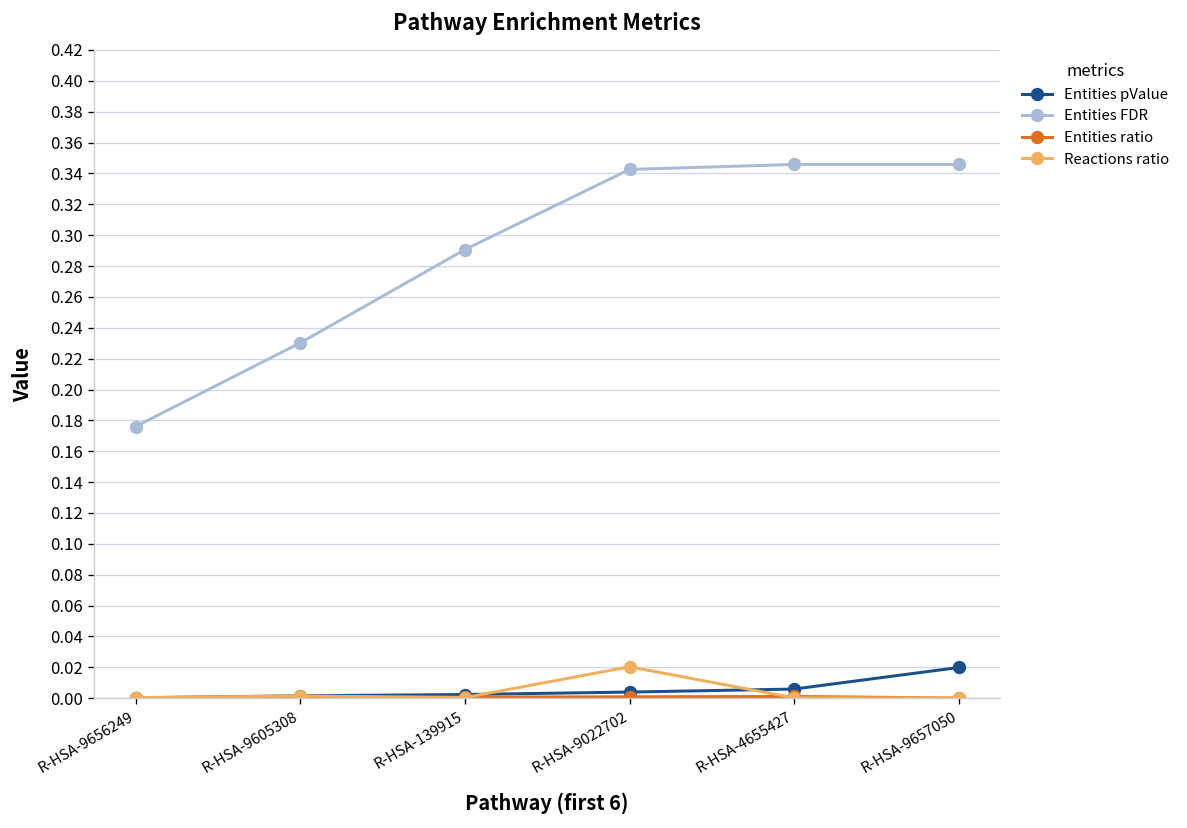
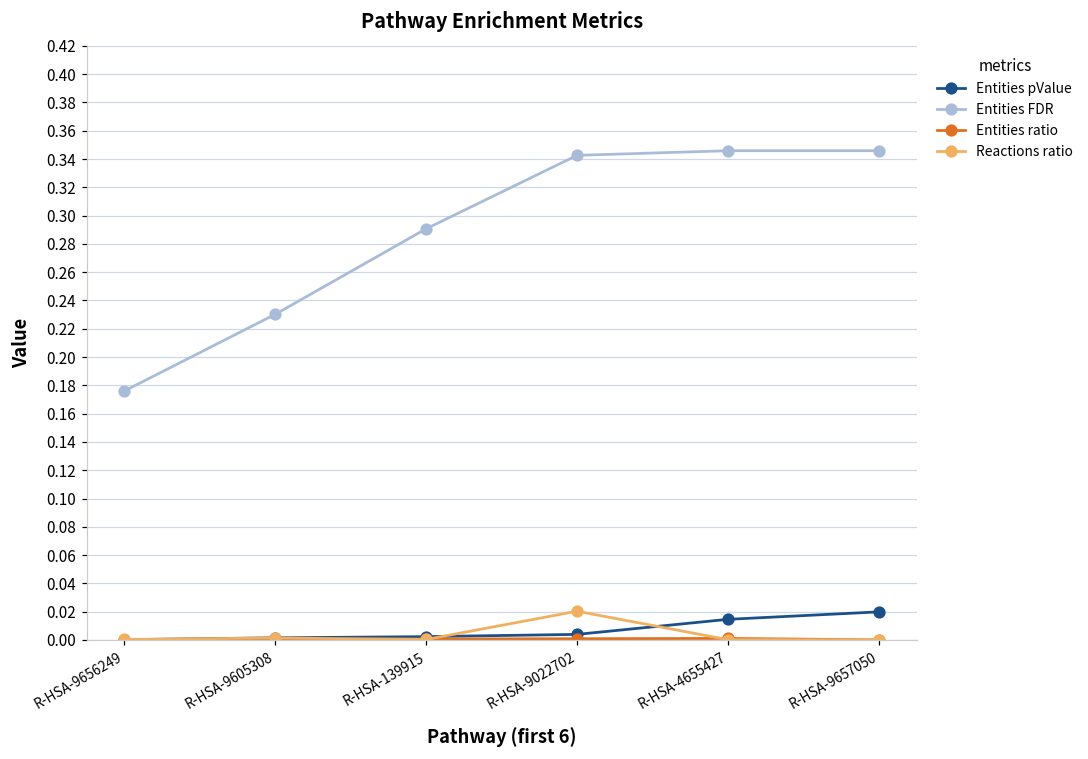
Entities pValue, R-HSA-4655427: 0.006 -> 0.015
